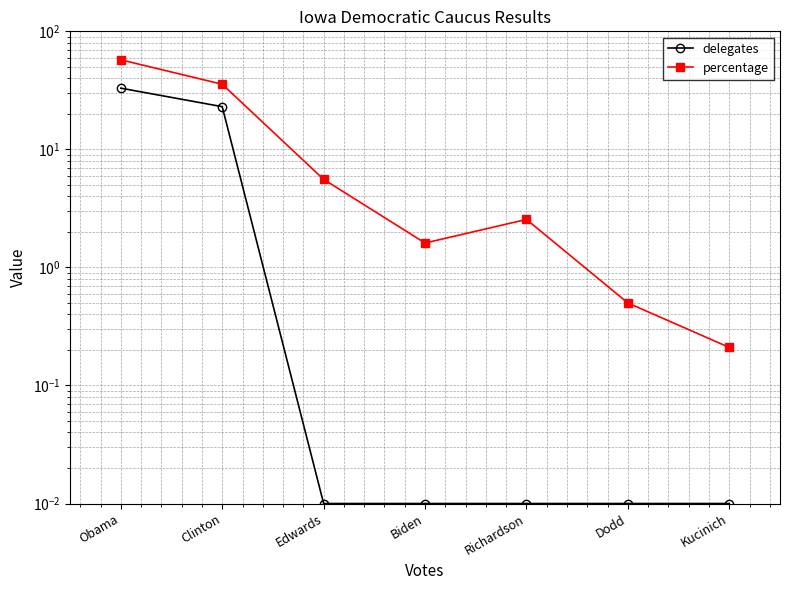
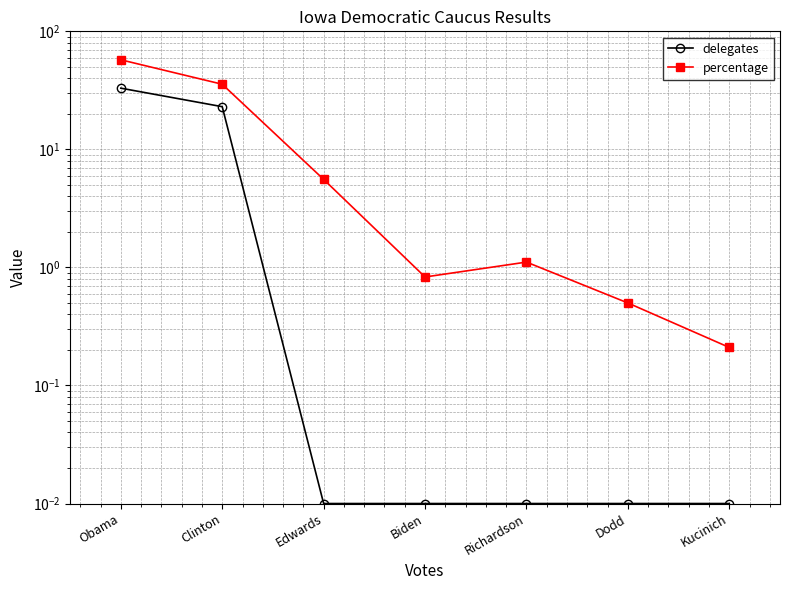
percentage, Biden: 1.6 -> 0.8
percentage, Richardson: 2.6 -> 1.1
